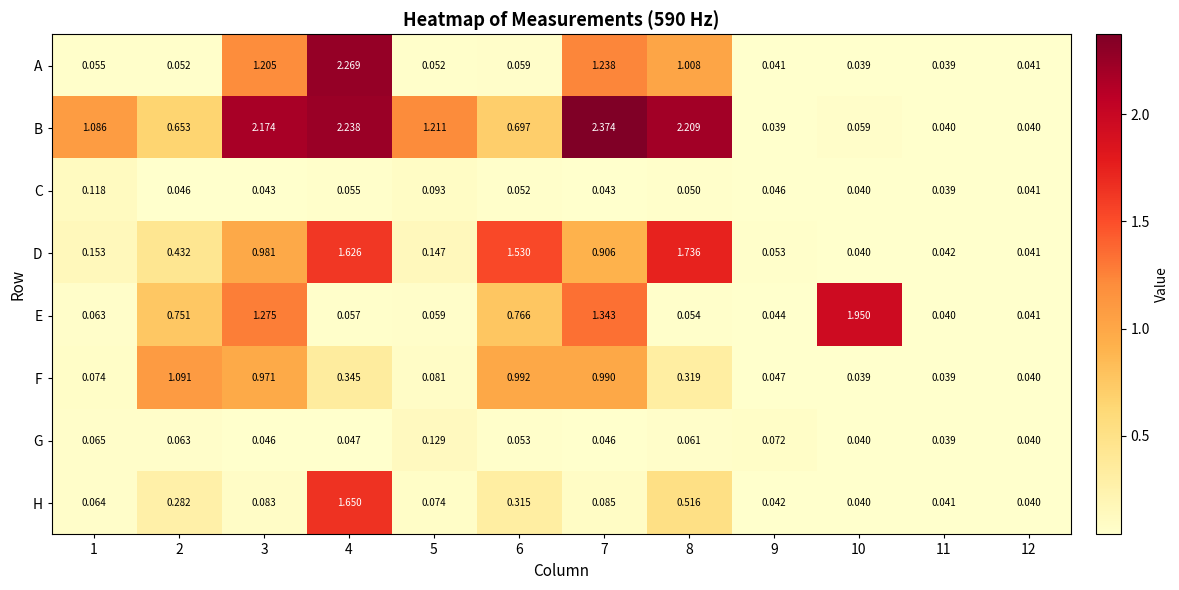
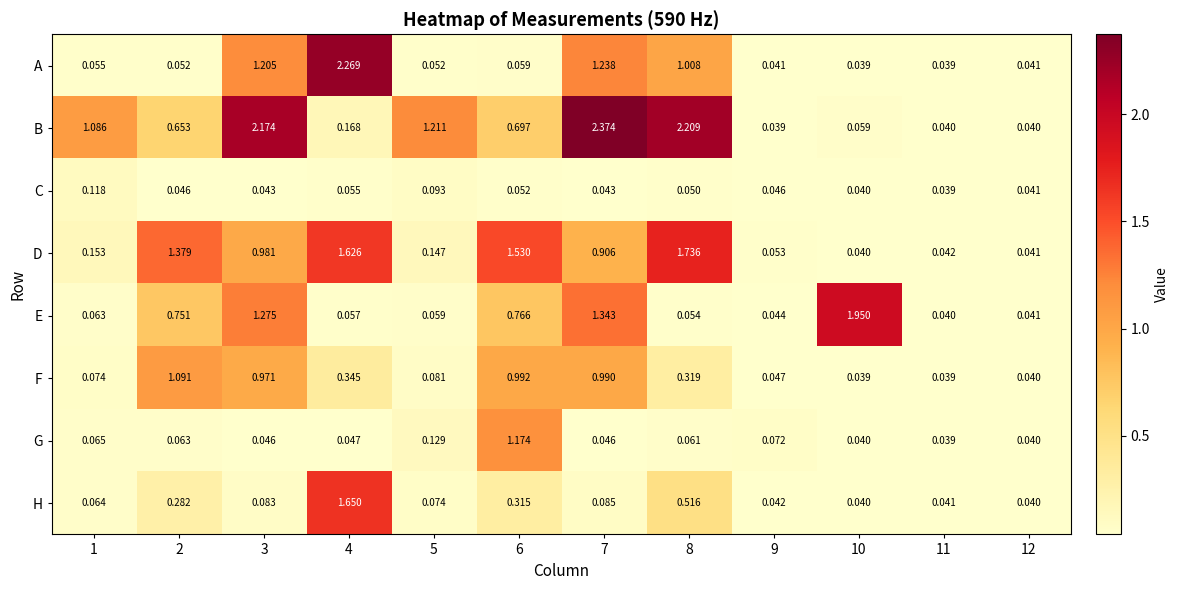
B, 4: 2.238 -> 0.168
D, 2: 0.432 -> 1.379
G, 6: 0.053 -> 1.174
